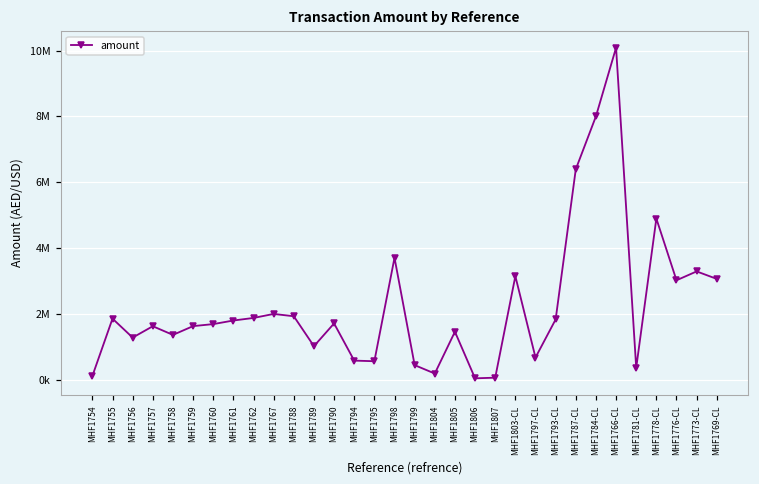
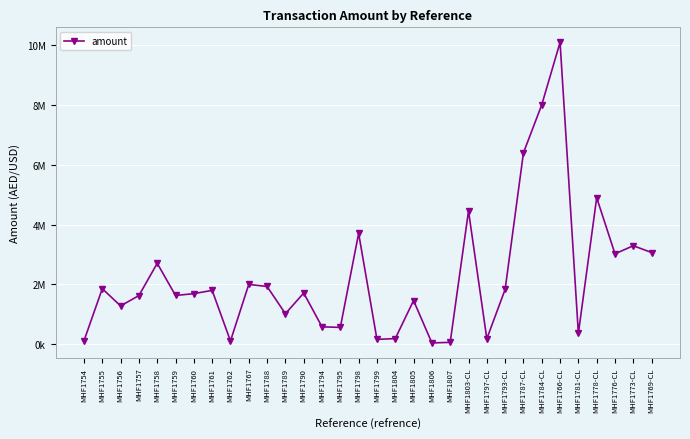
MHF1758: 1400000 -> 2700000
MHF1762: 1900000 -> 100000
MHF1799: 400000 -> 200000
MHF1803-CL: 3100000 -> 4500000
MHF1797-CL: 700000 -> 200000
